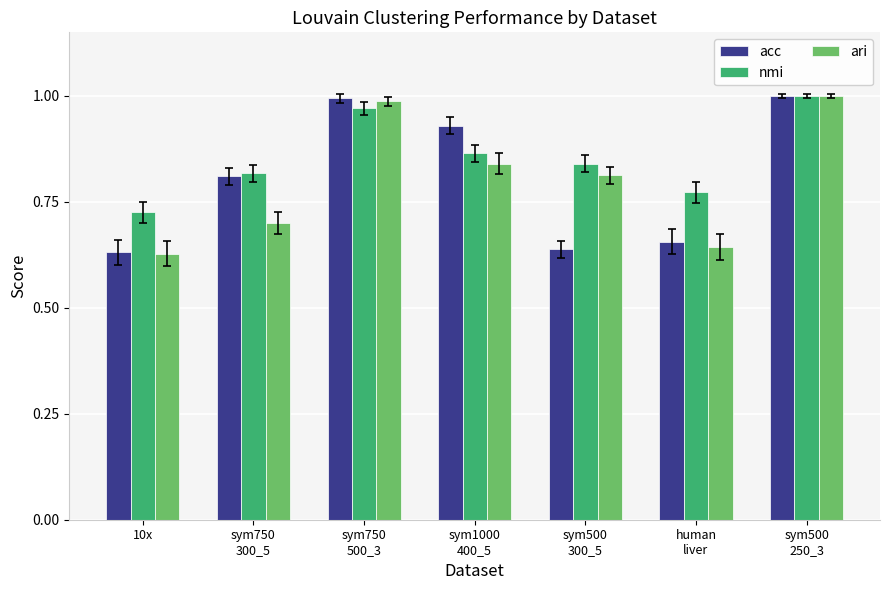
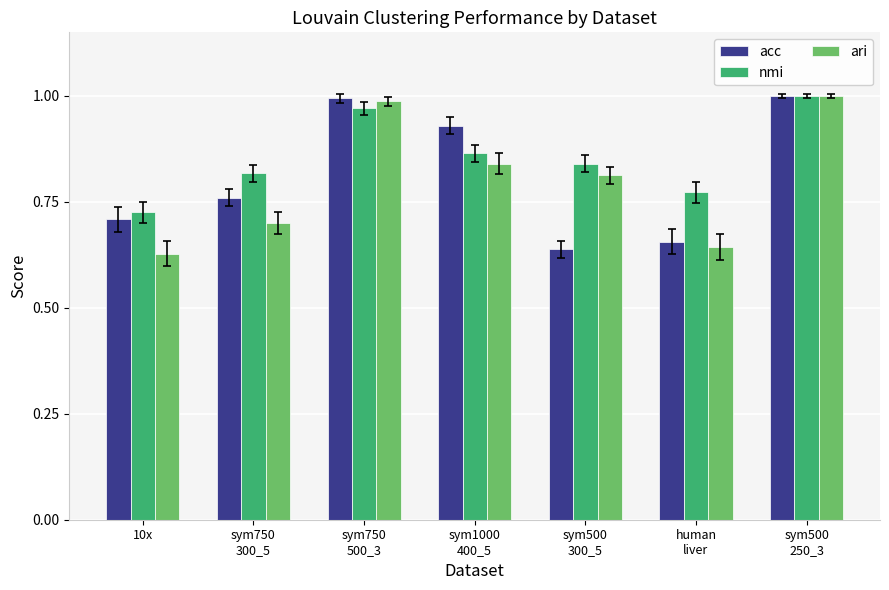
acc, 10x: 0.63 -> 0.71
acc, sym750 300_5: 0.81 -> 0.76
